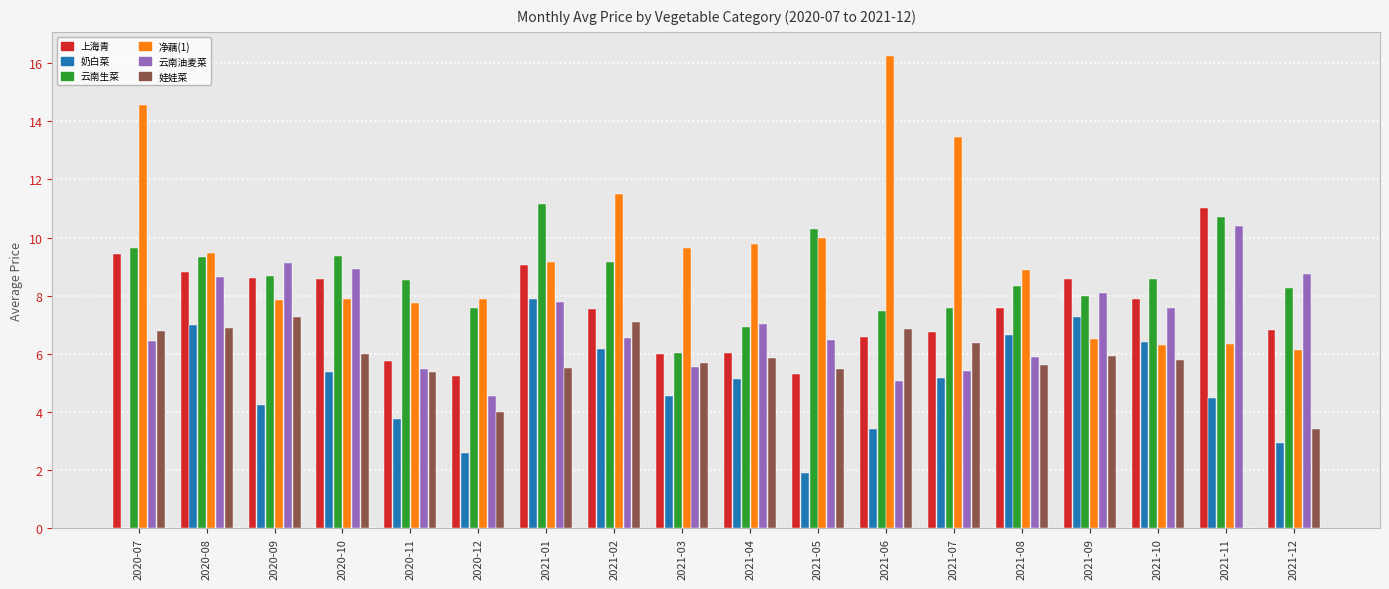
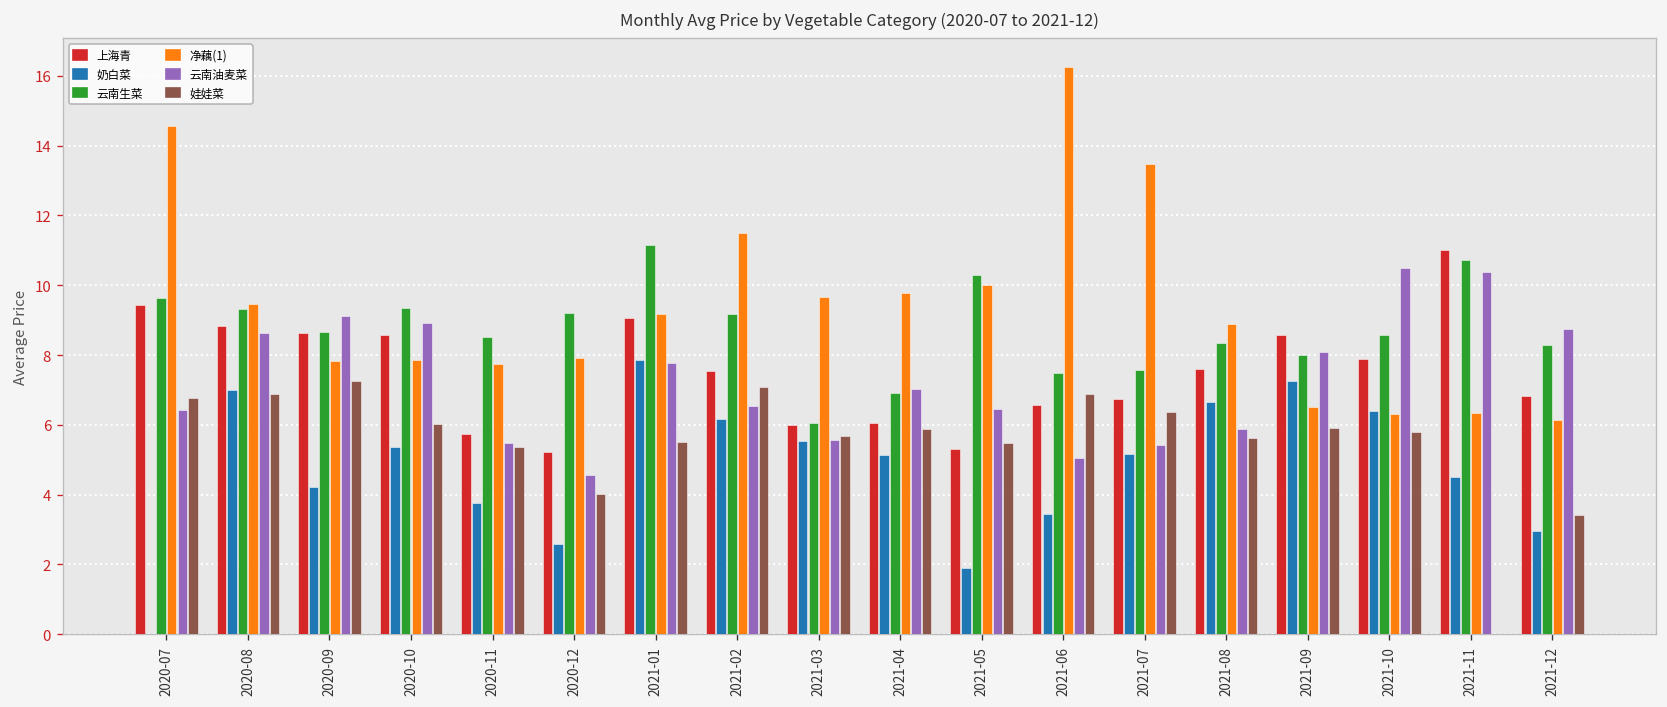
云南生菜, 2020-12: 7.6 -> 9.2
奶白菜, 2021-03: 4.6 -> 5.5
云南油麦菜, 2021-10: 7.6 -> 10.5
